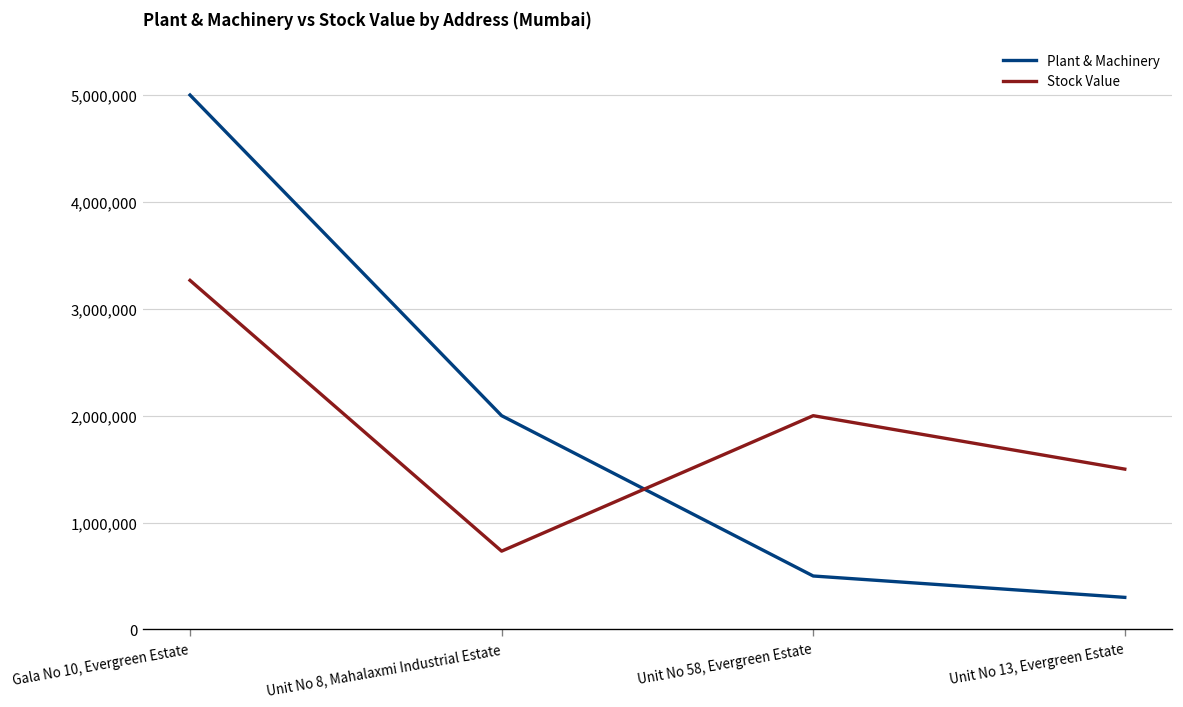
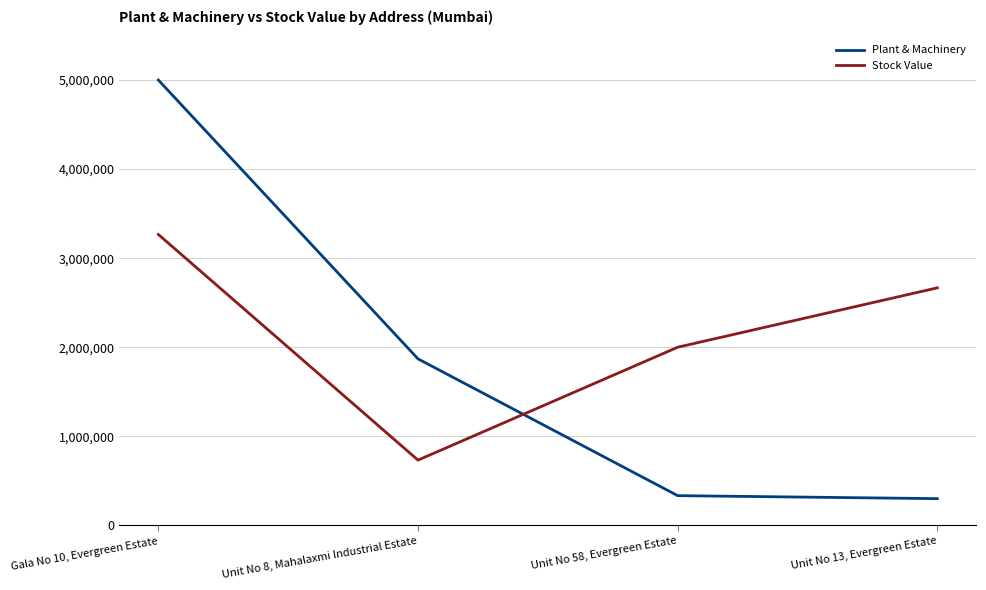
Plant & Machinery, Unit No 8, Mahalaxmi Industrial Estate: 2,000,000 -> 1,900,000
Plant & Machinery, Unit No 58, Evergreen Estate: 500,000 -> 300,000
Stock Value, Unit No 13, Evergreen Estate: 1,500,000 -> 2,700,000
